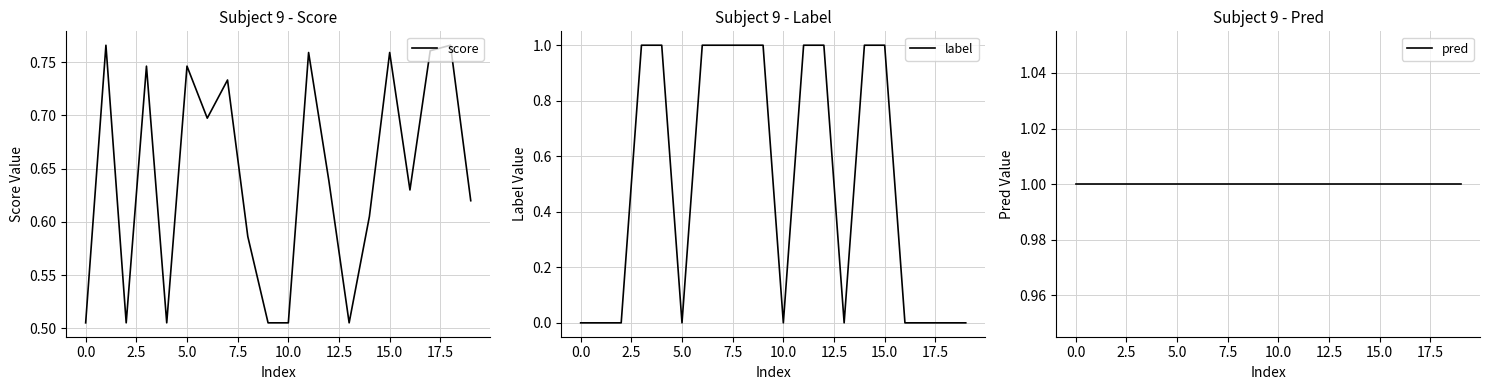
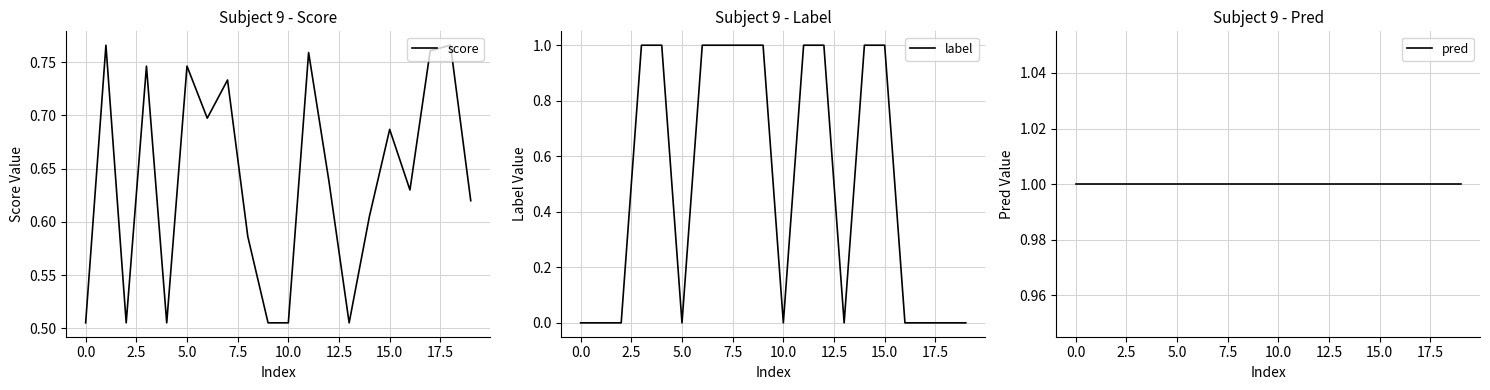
Subject 9 - Score, 15.0: 0.759 -> 0.687
